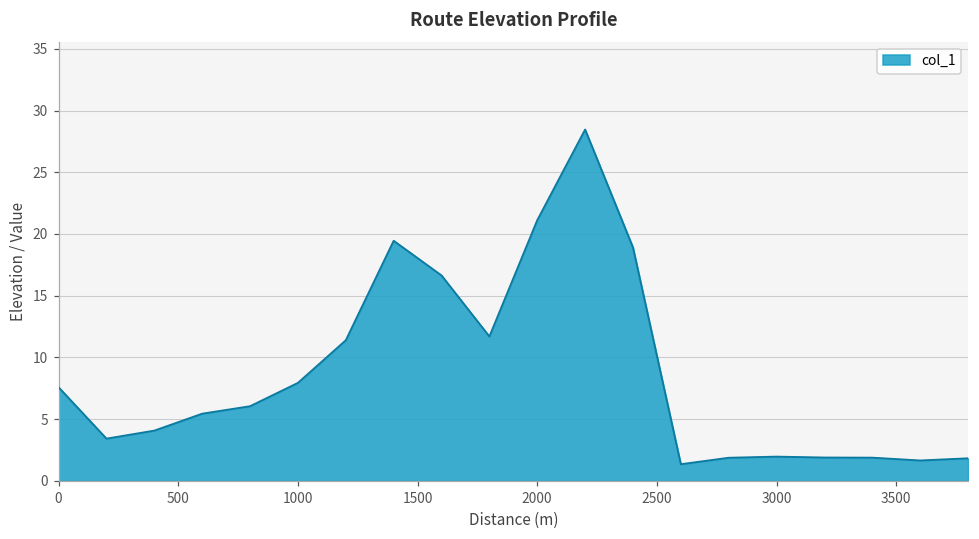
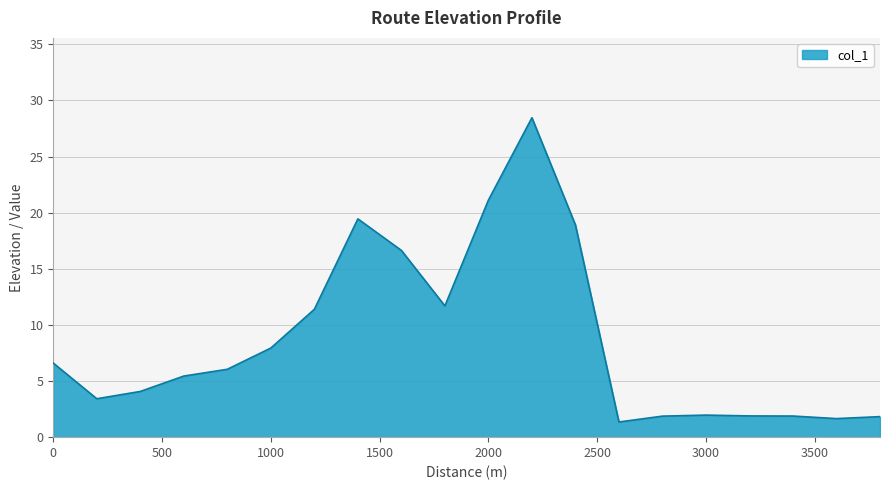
0: 7.6 -> 6.6
